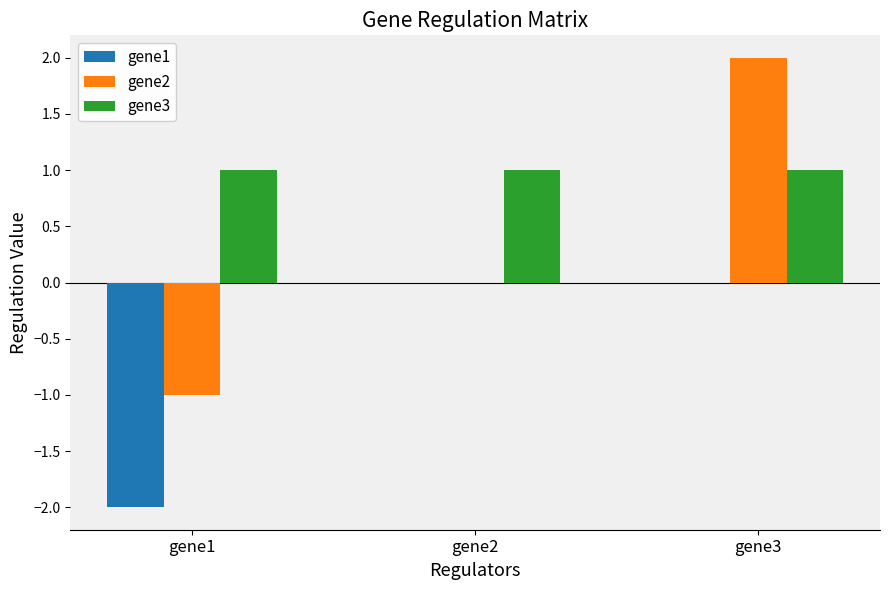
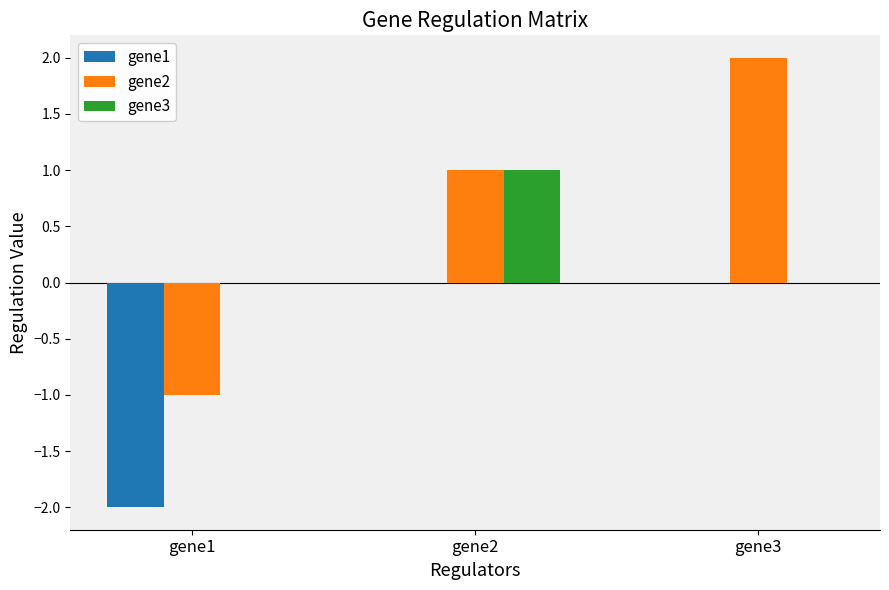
gene3, gene1: 1 -> 0
gene2, gene2: 0 -> 1
gene3, gene3: 1 -> 0
